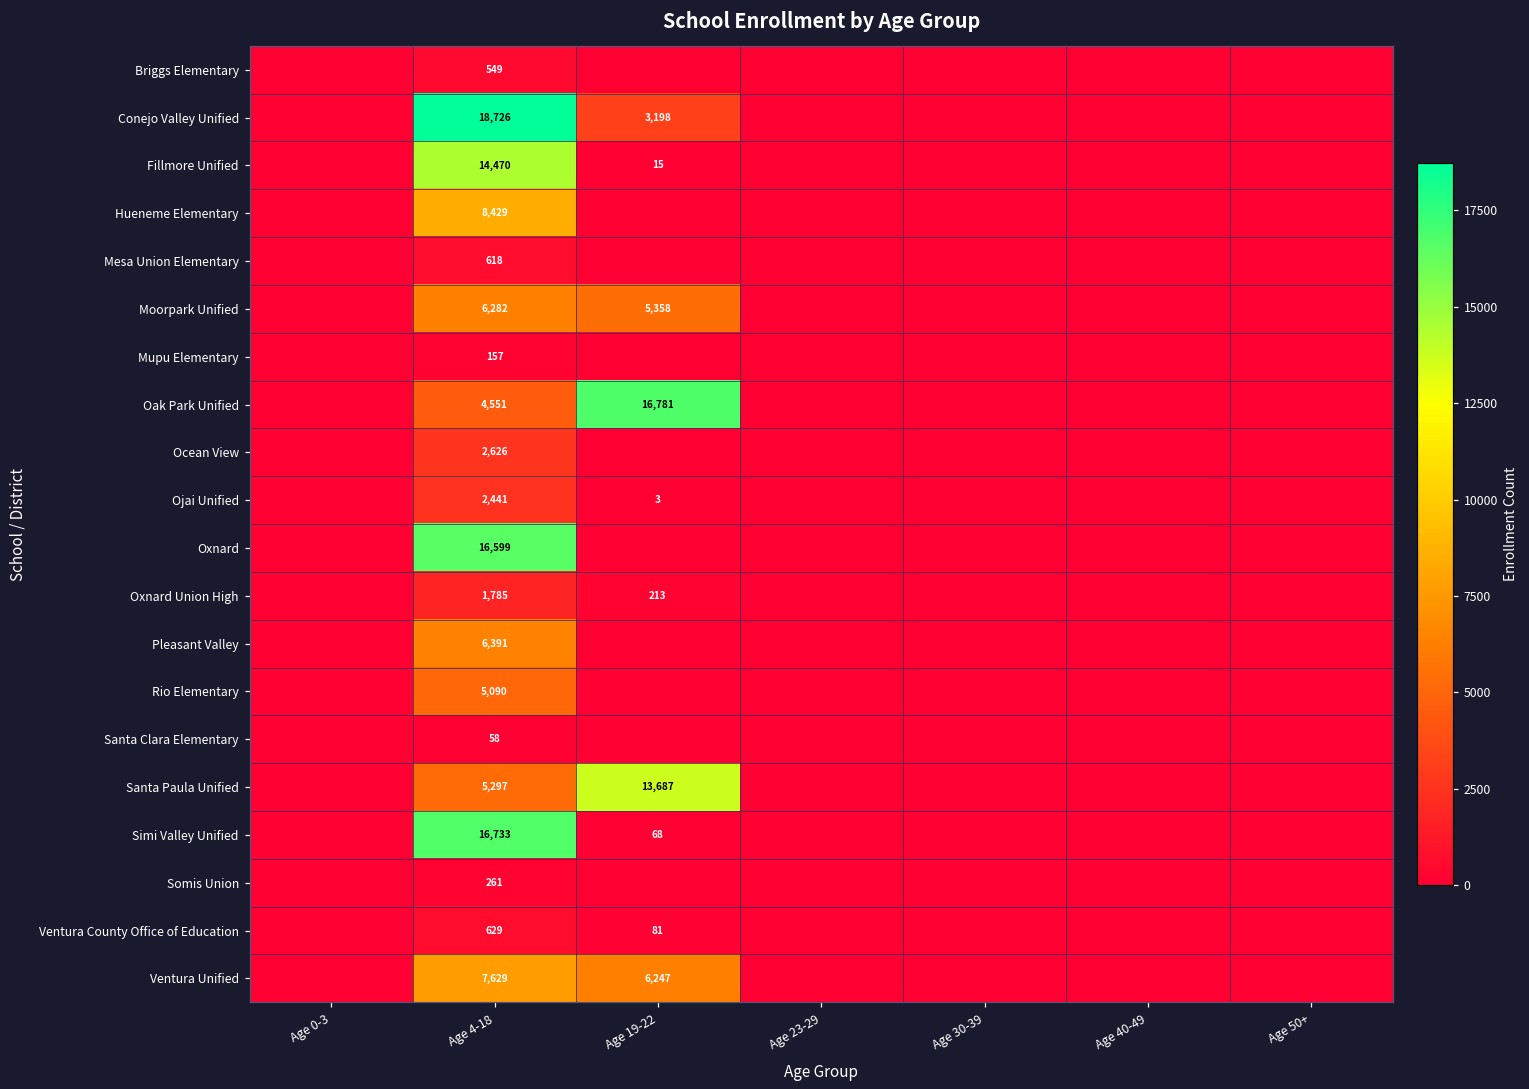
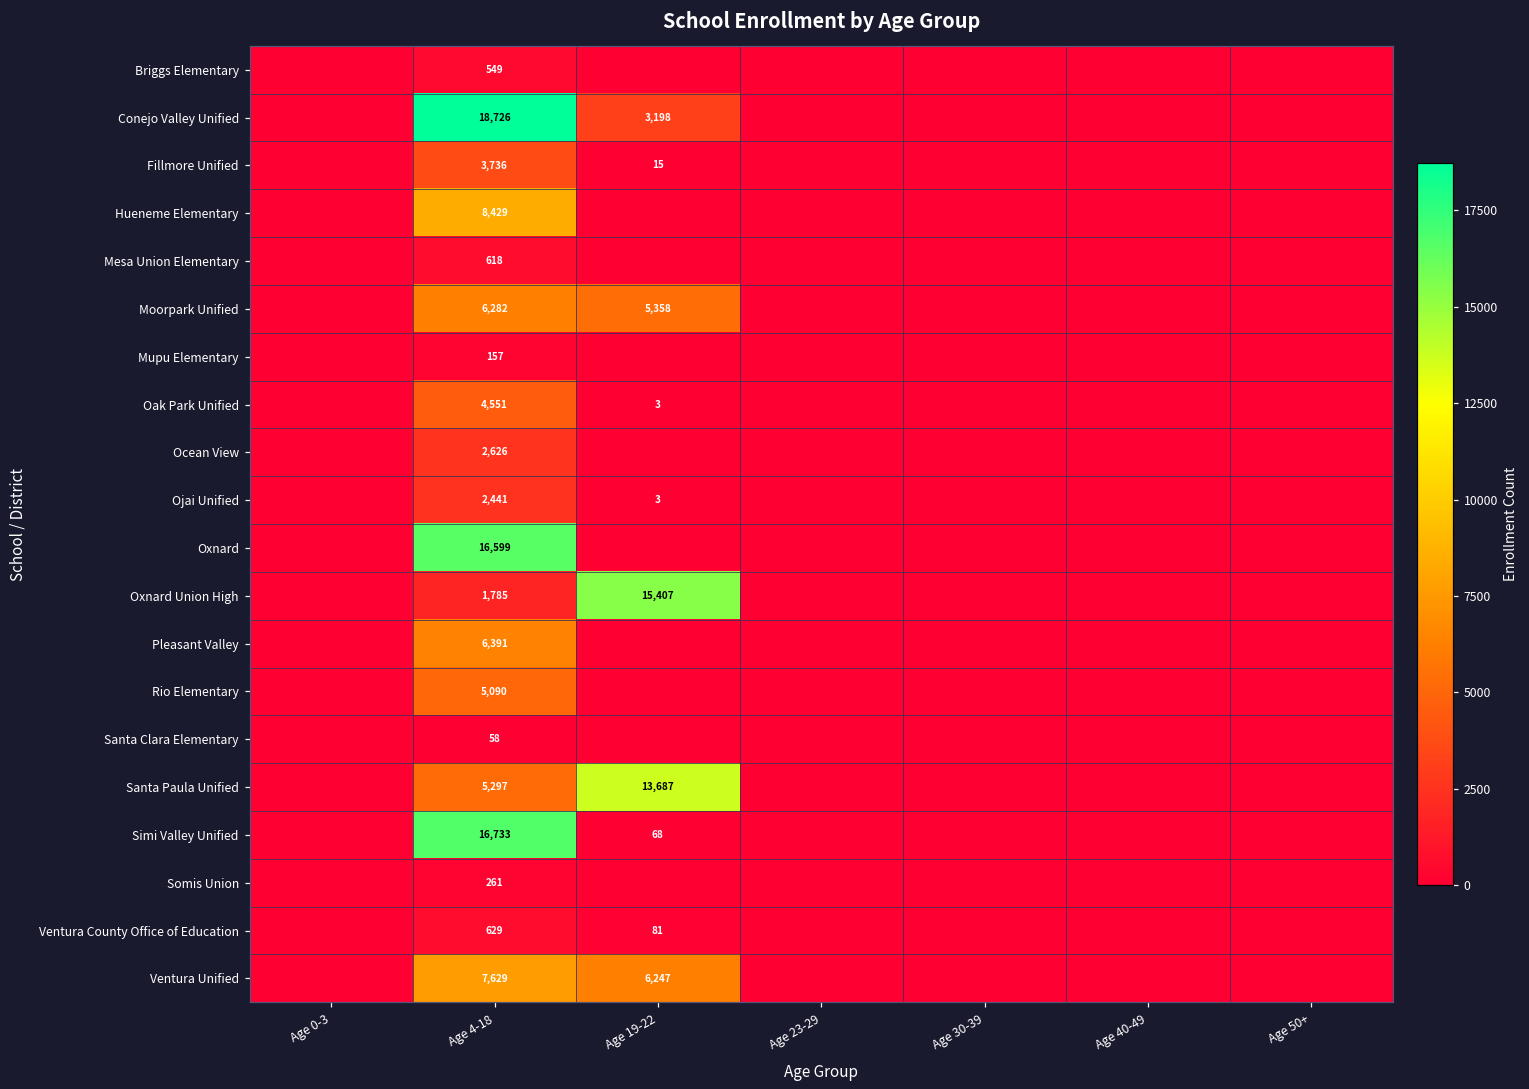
Fillmore Unified, Age 4-18: 14,470 -> 3,736
Oak Park Unified, Age 19-22: 16,781 -> 3
Oxnard Union High, Age 19-22: 213 -> 15,407
